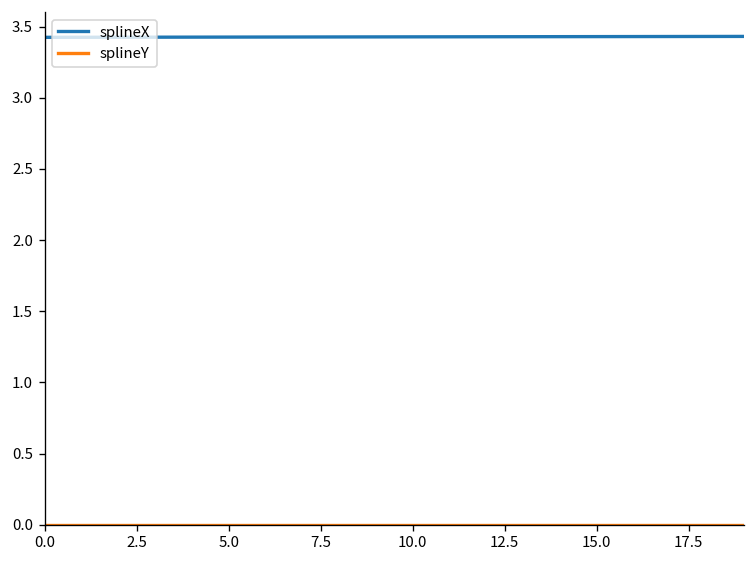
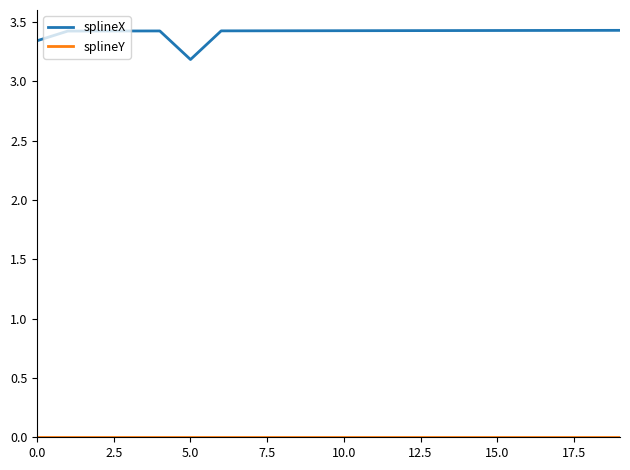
splineX, 0.0: 3.42 -> 3.34
splineX, 5.0: 3.43 -> 3.18
